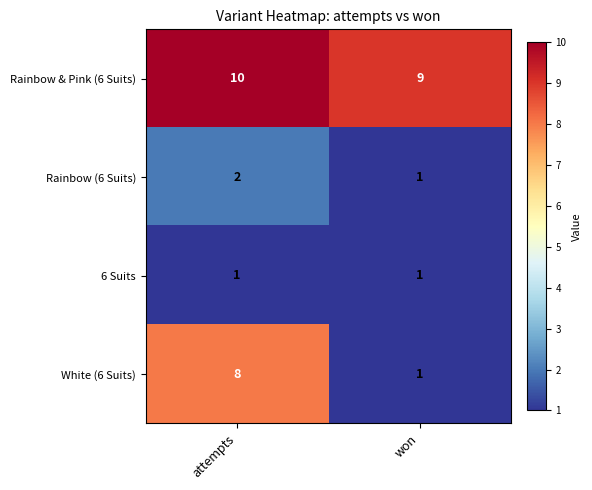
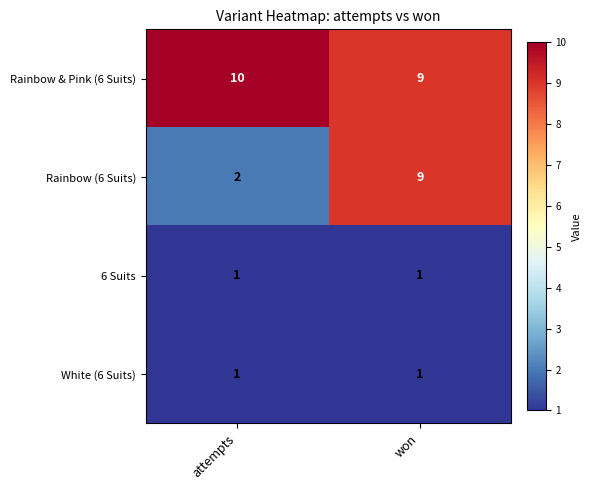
Rainbow (6 Suits), won: 1 -> 9
White (6 Suits), attempts: 8 -> 1
